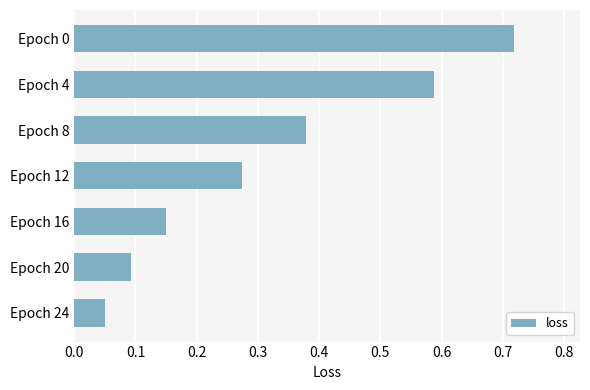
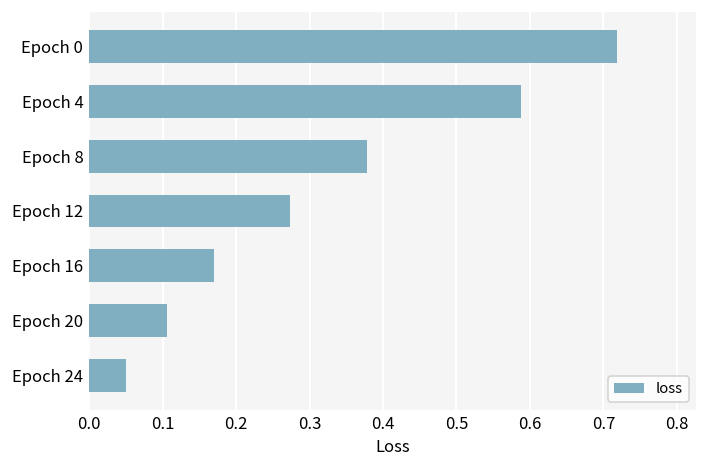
Epoch 16: 0.15 -> 0.17
Epoch 20: 0.09 -> 0.11
